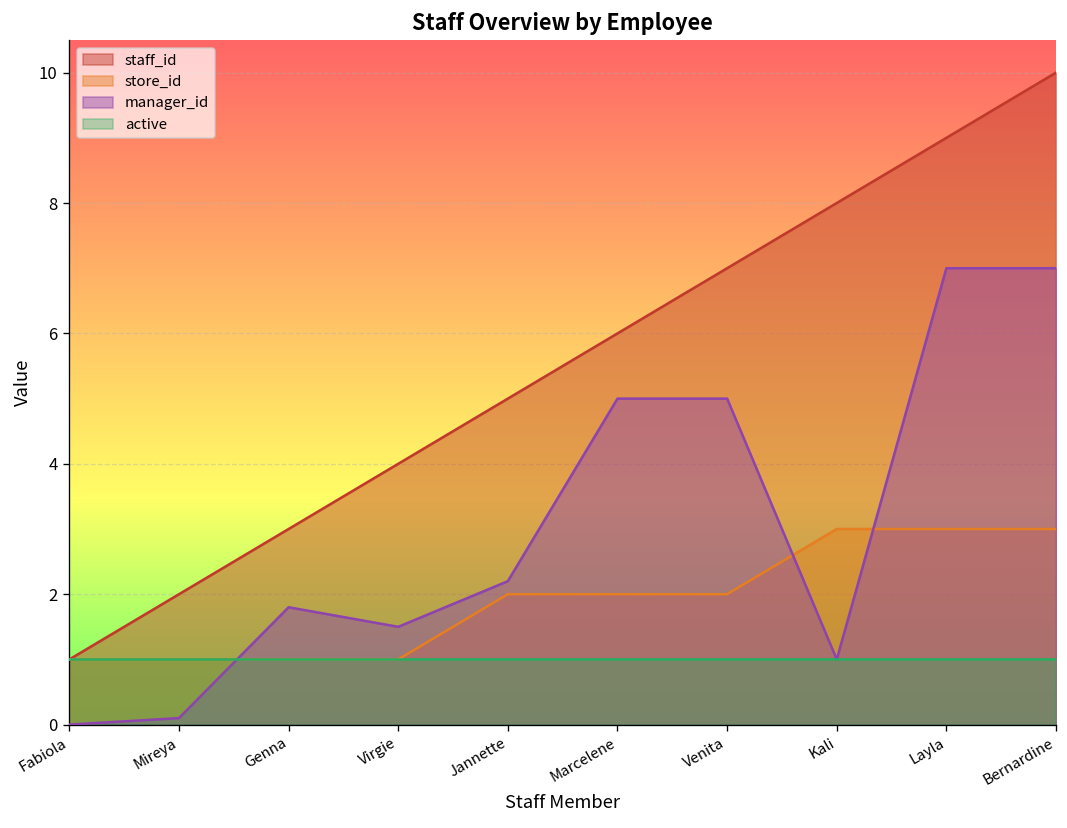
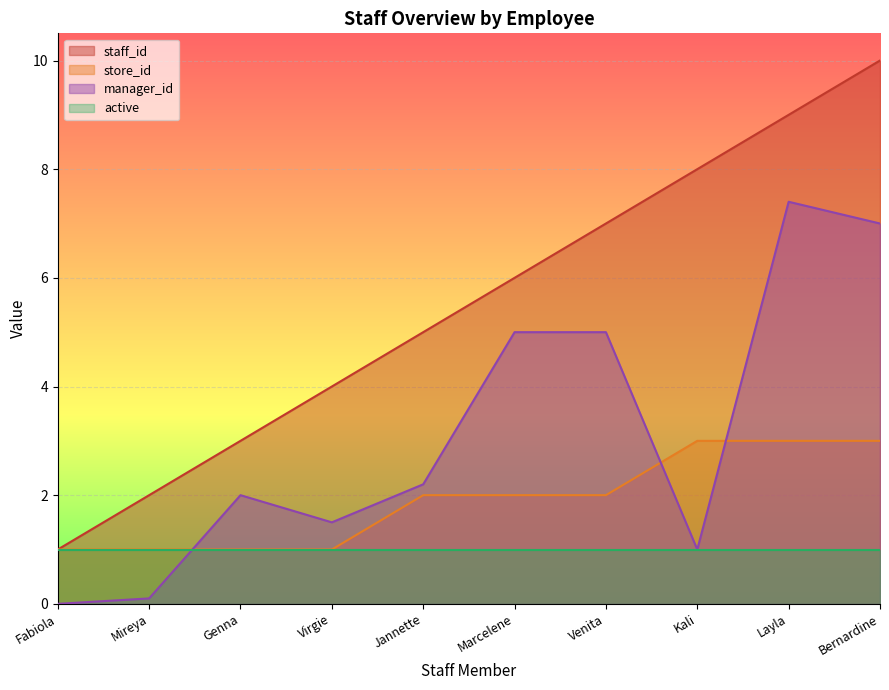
manager_id, Genna: 1.8 -> 2.0
manager_id, Layla: 7.0 -> 7.4
